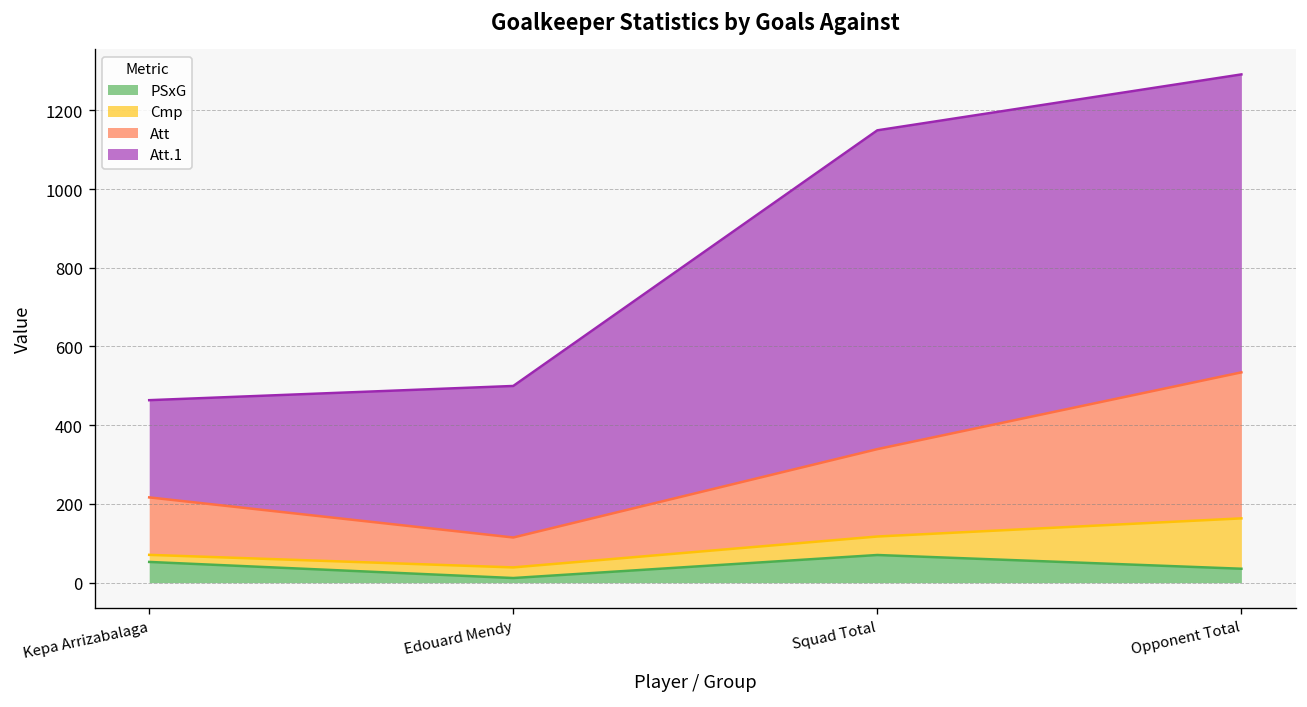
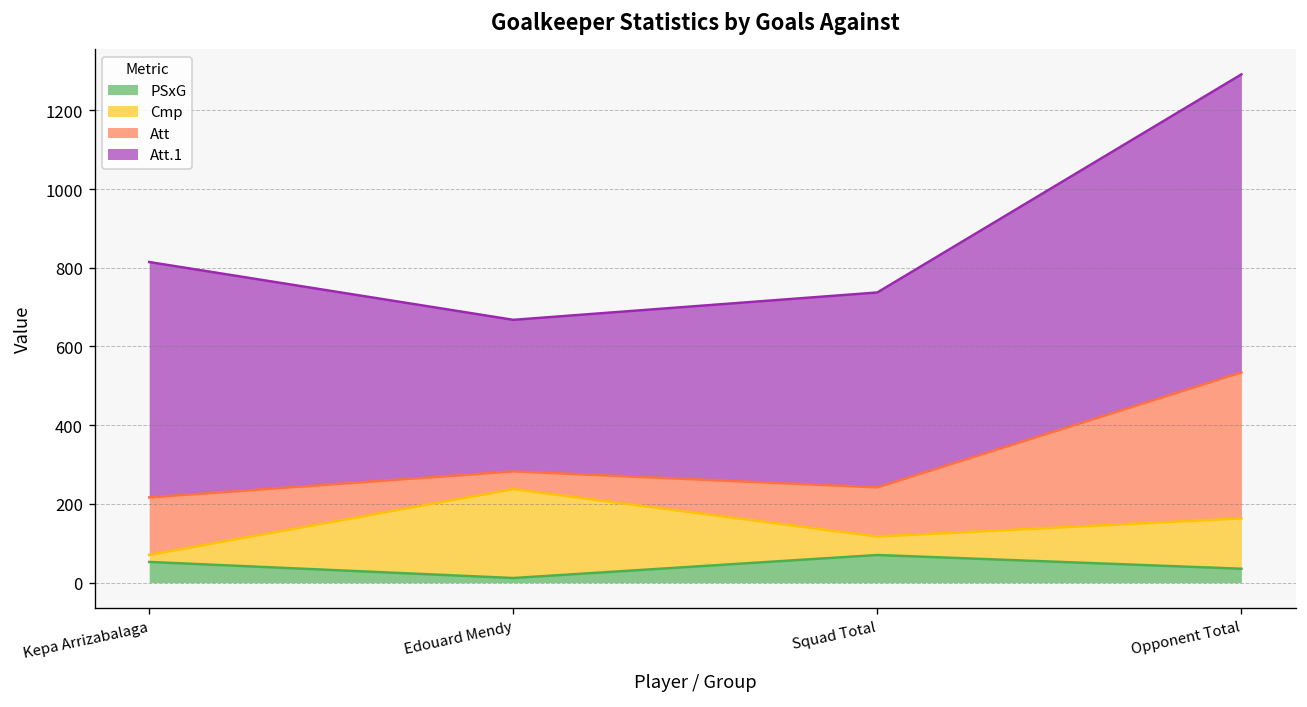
Att.1, Kepa Arrizabalaga: 250 -> 600
Cmp, Edouard Mendy: 30 -> 230
Att, Edouard Mendy: 80 -> 50
Att, Squad Total: 220 -> 120
Att.1, Squad Total: 810 -> 500
